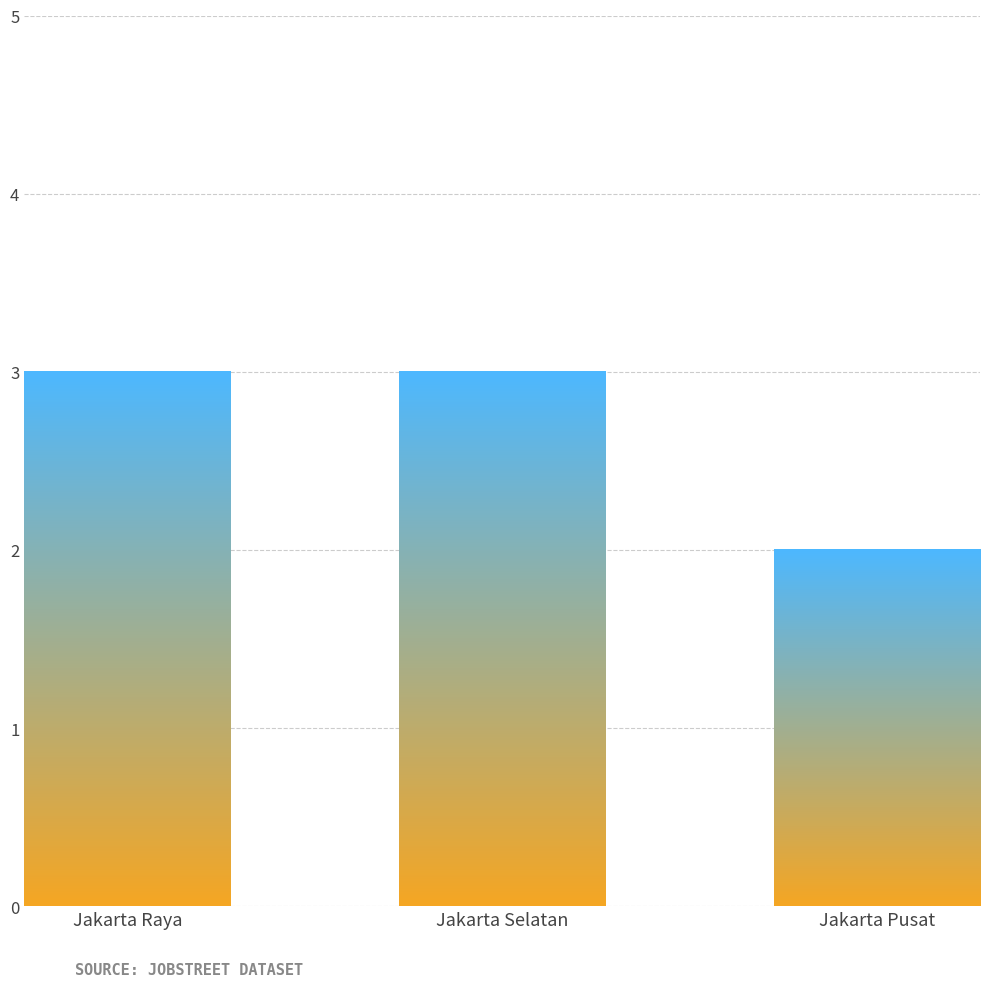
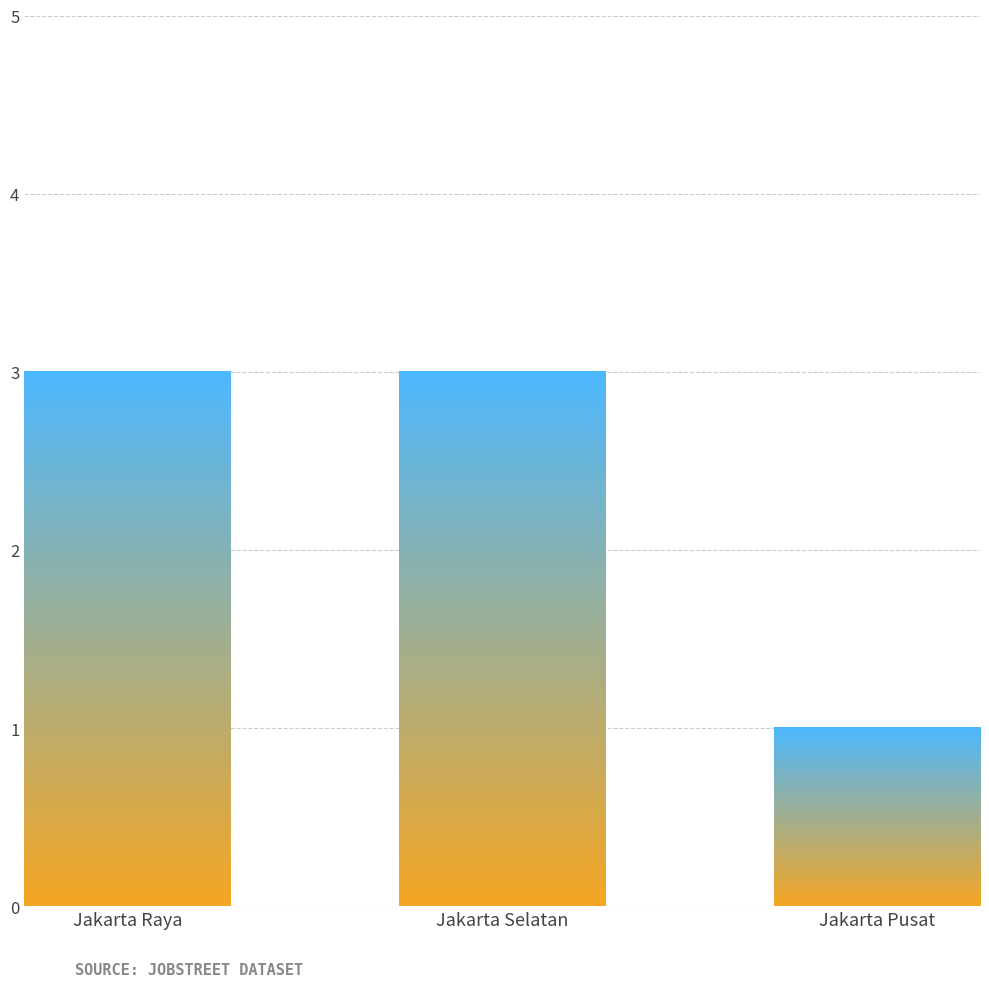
Jakarta Pusat: 2 -> 1
